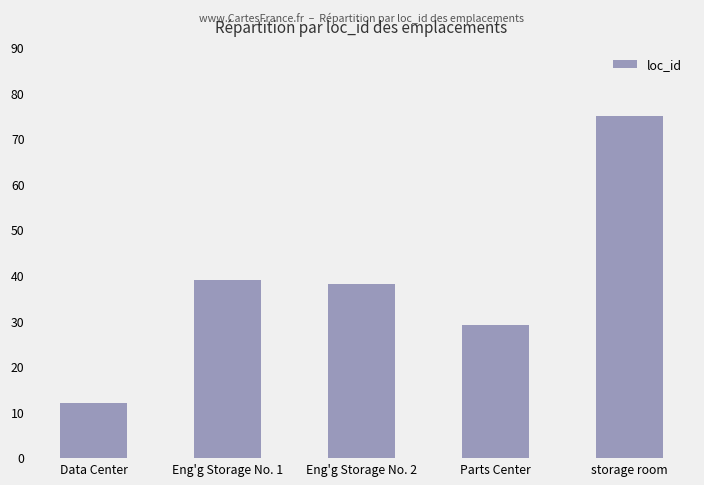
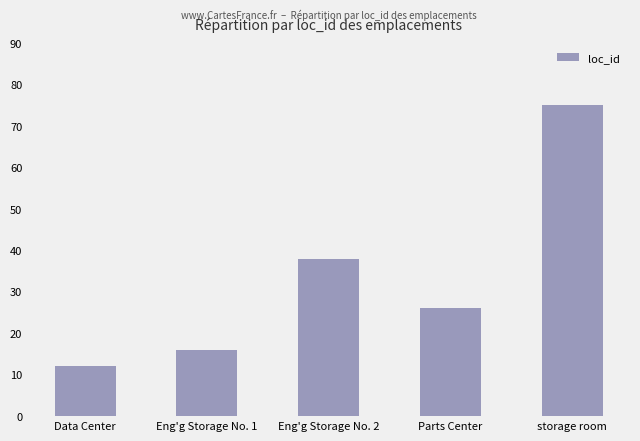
Eng'g Storage No. 1: 39 -> 16
Parts Center: 29 -> 26
